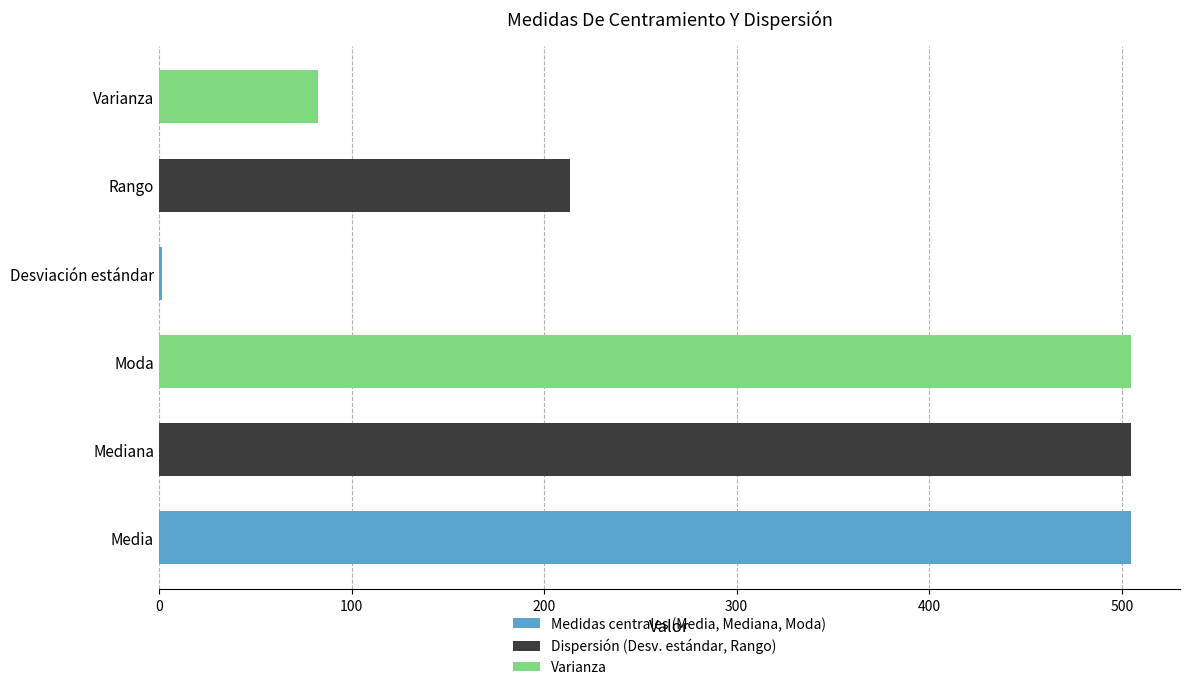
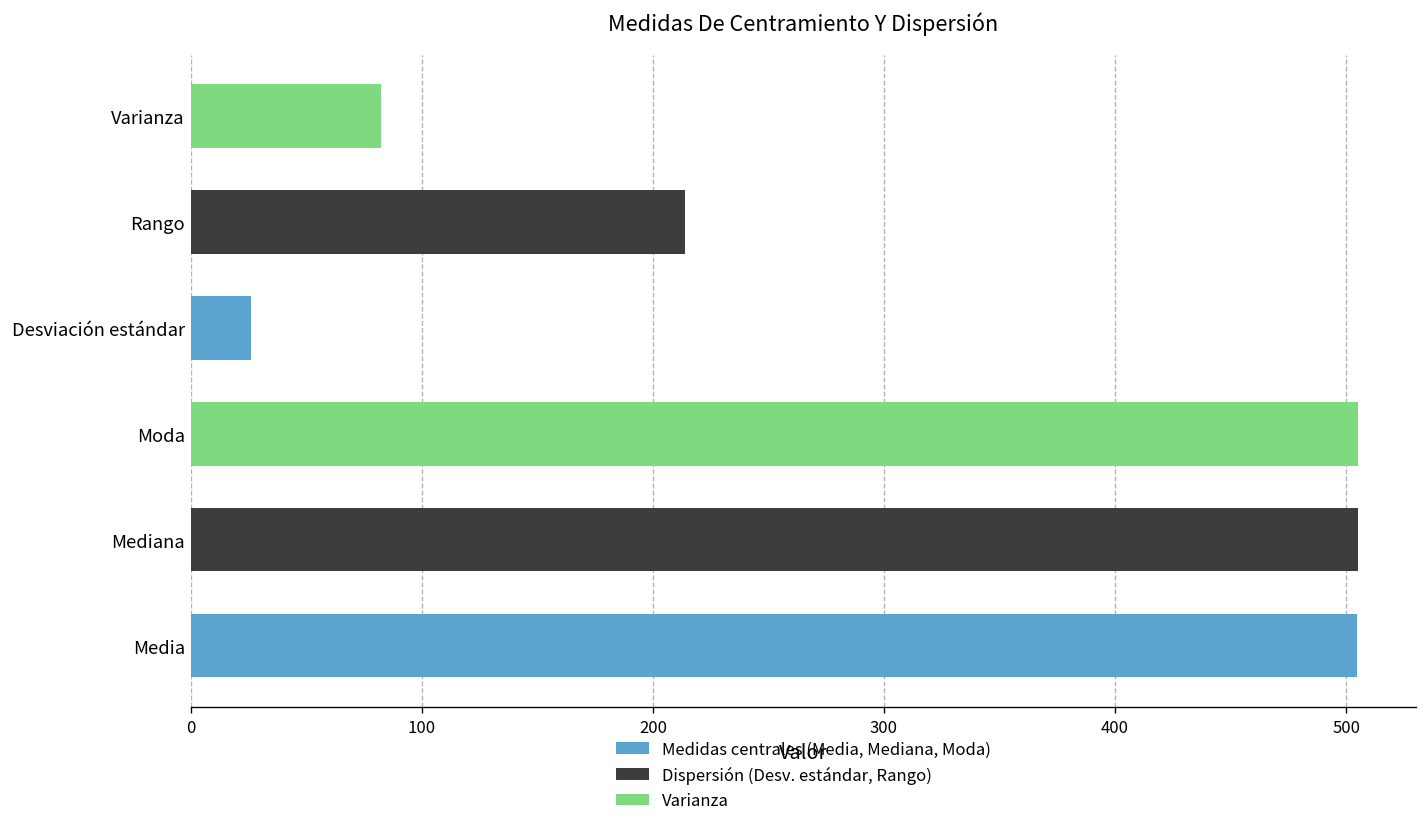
Desviación estándar: 2 -> 26
